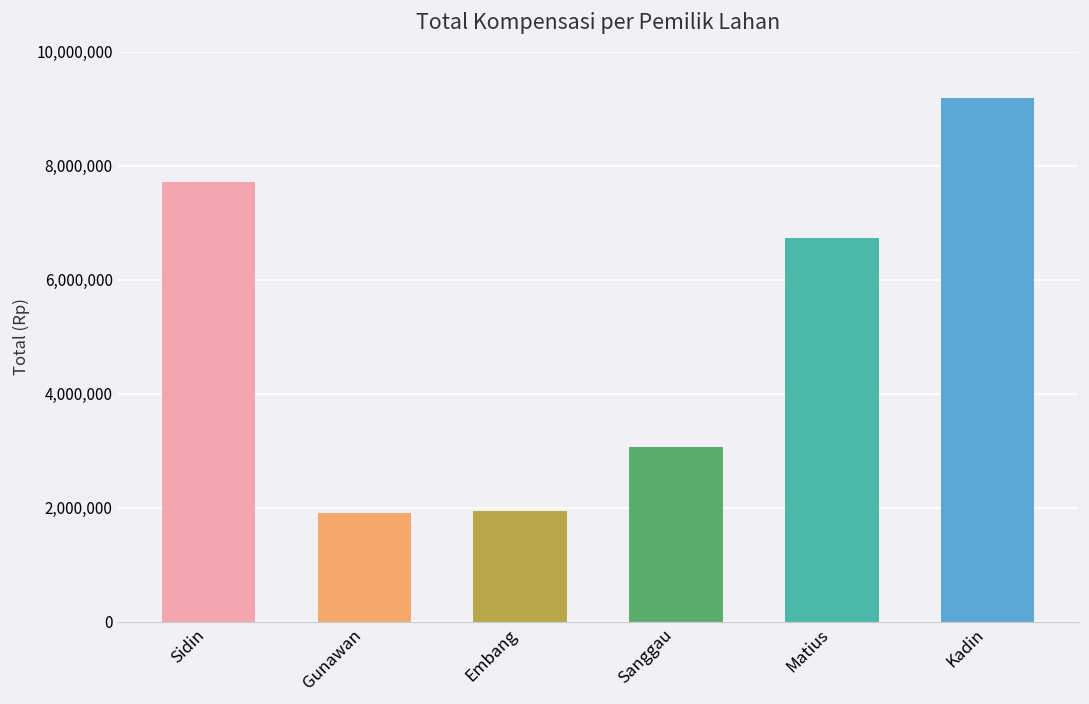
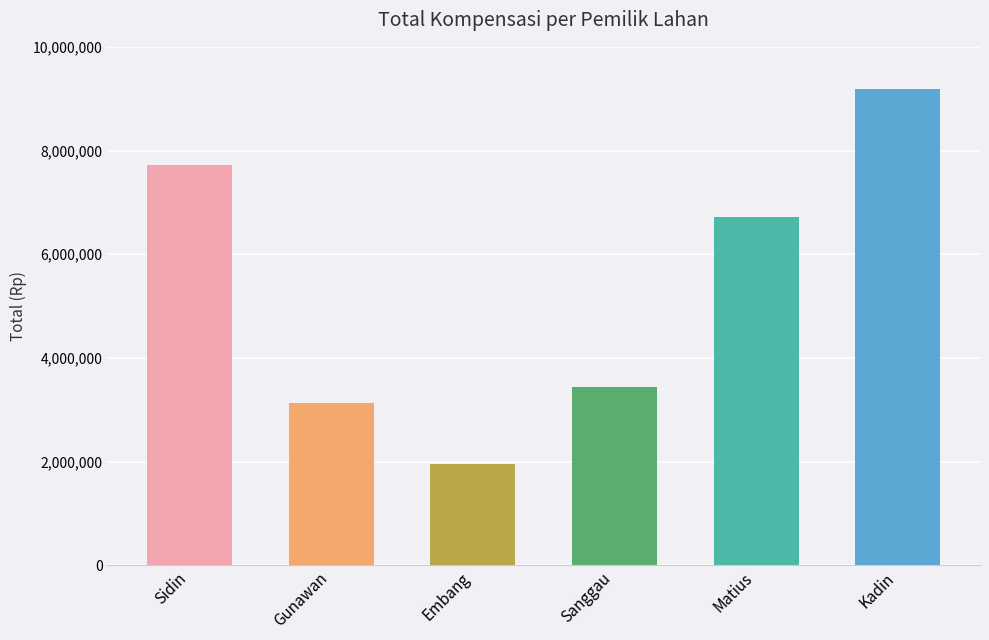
Gunawan: 1,900,000 -> 3,100,000
Sanggau: 3,100,000 -> 3,400,000
